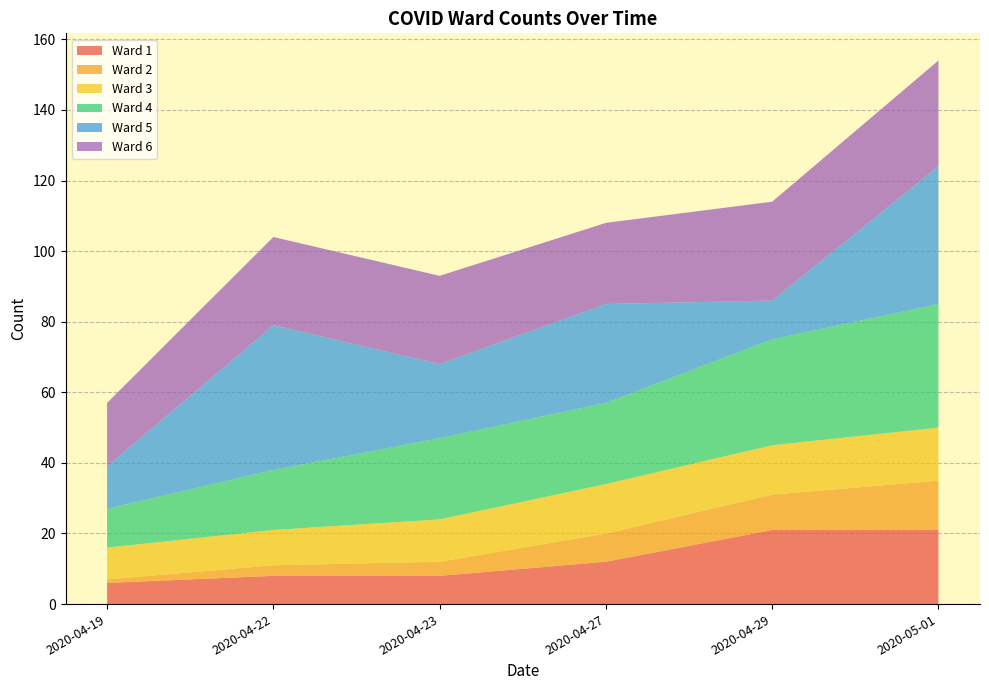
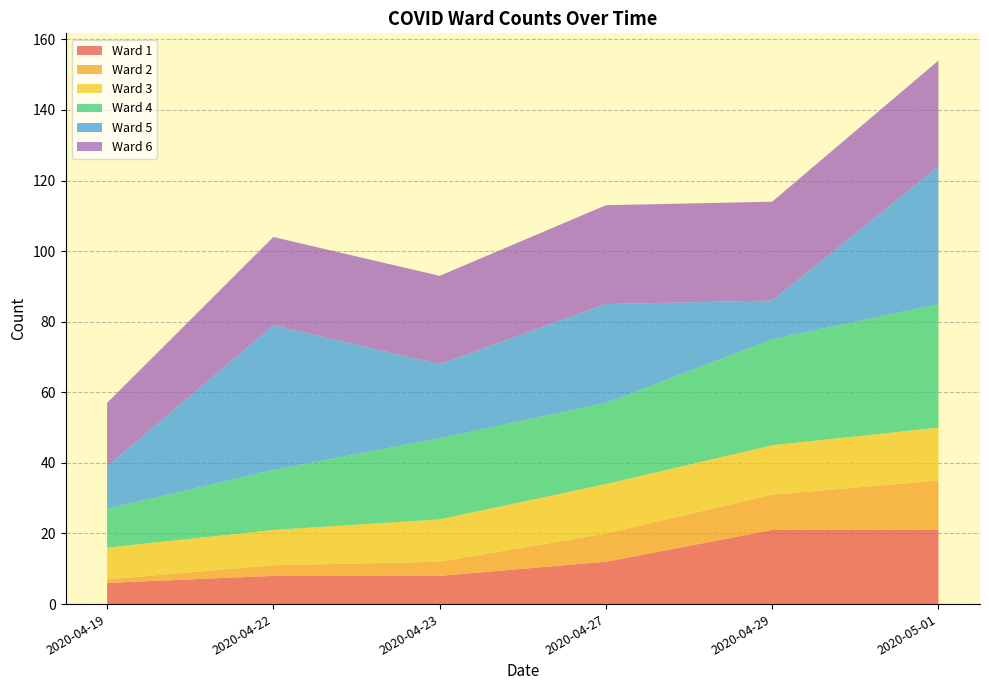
Ward 6, 2020-04-27: 23 -> 28
